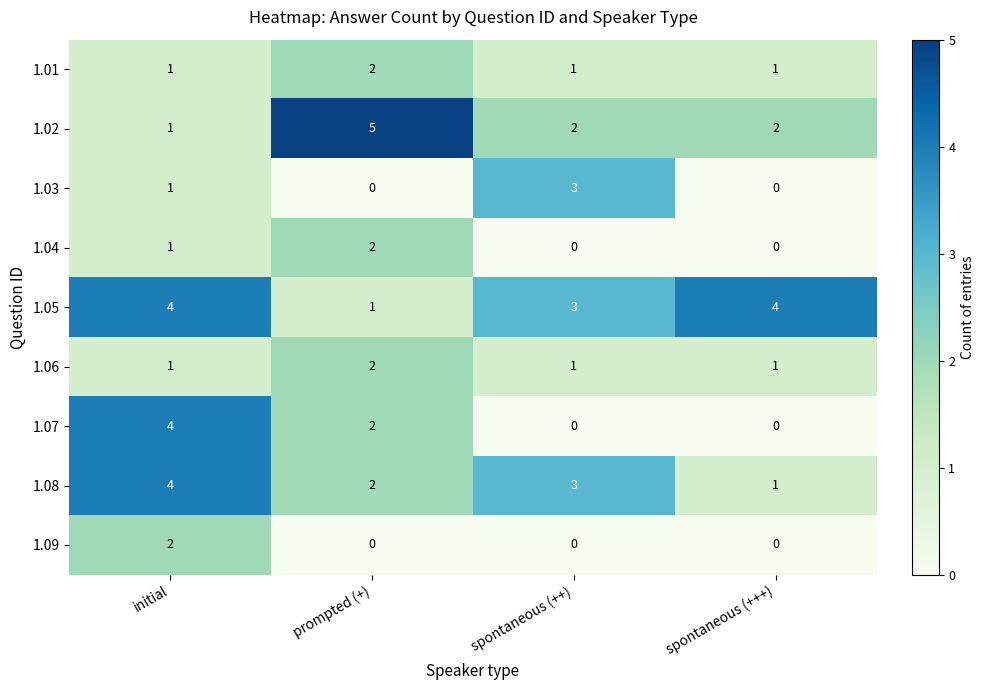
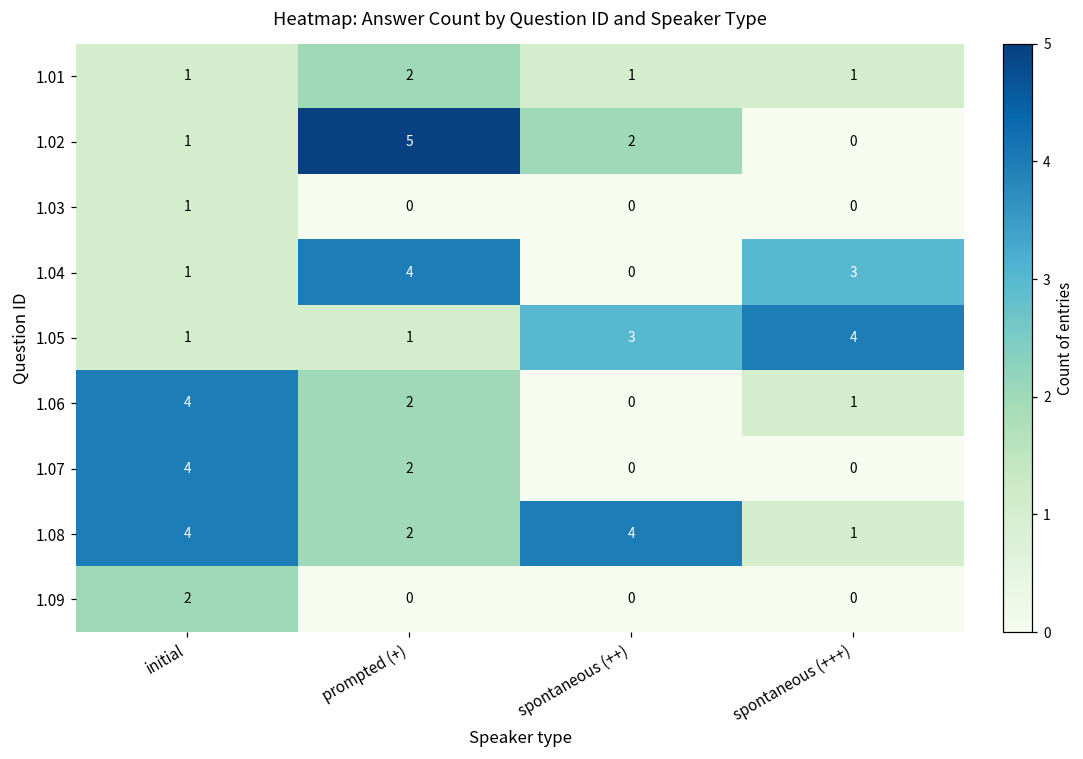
1.02, spontaneous (+++): 2 -> 0
1.03, spontaneous (++): 3 -> 0
1.04, prompted (+): 2 -> 4
1.04, spontaneous (+++): 0 -> 3
1.05, initial: 4 -> 1
1.06, initial: 1 -> 4
1.06, spontaneous (++): 1 -> 0
1.08, spontaneous (++): 3 -> 4
